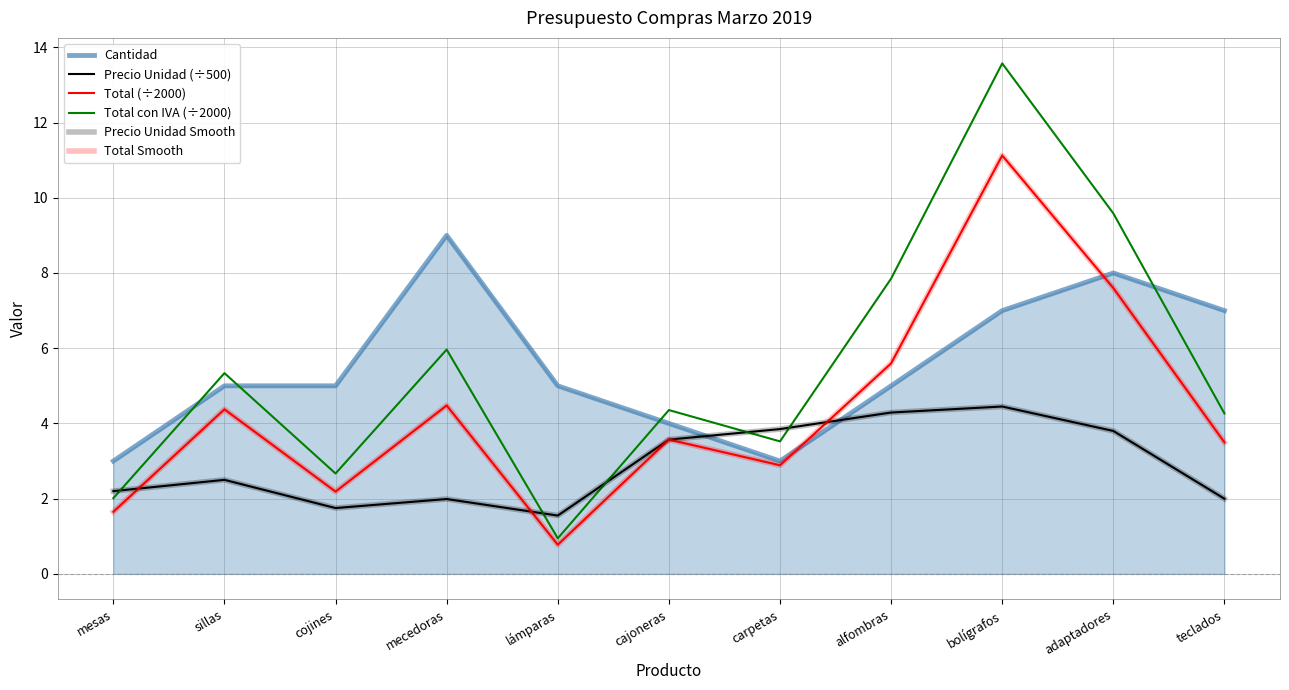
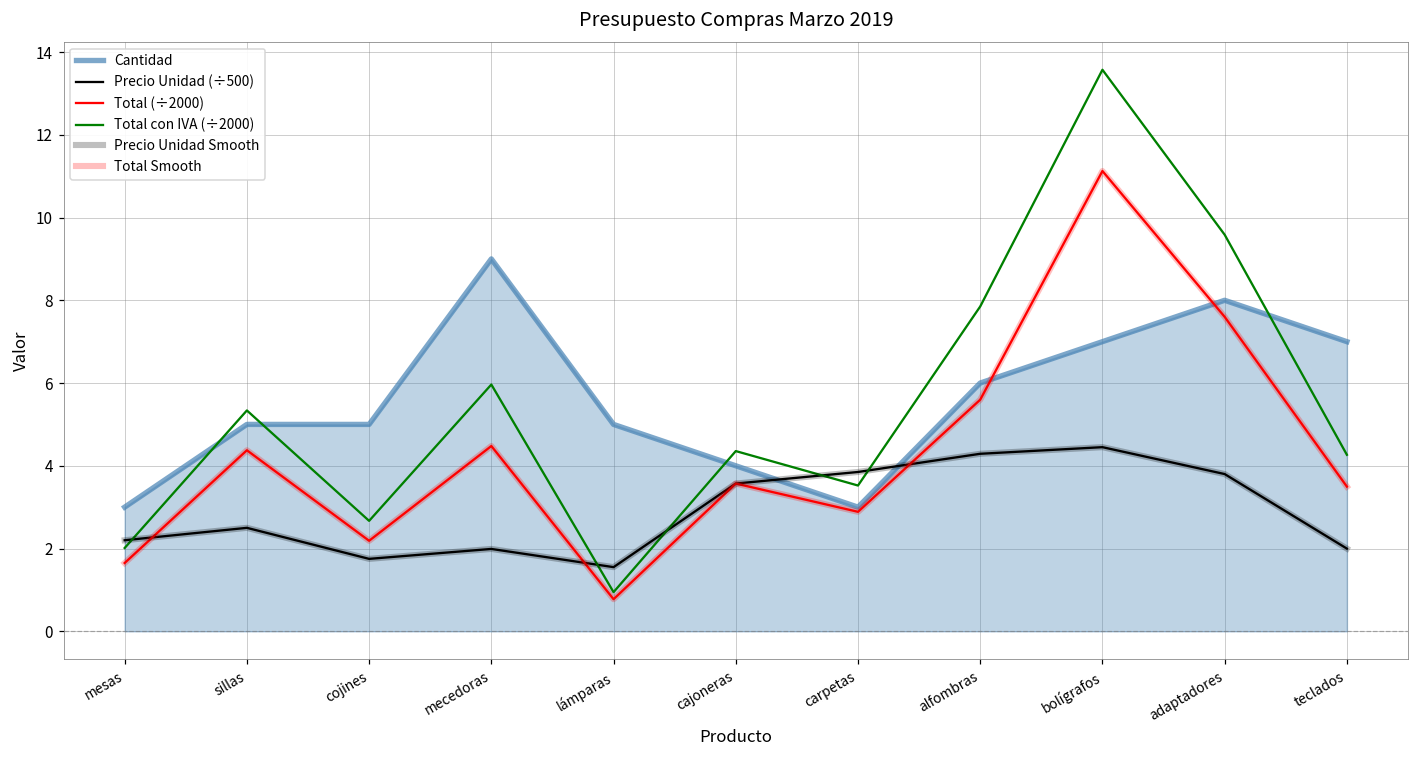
Cantidad, alfombras: 5 -> 6
